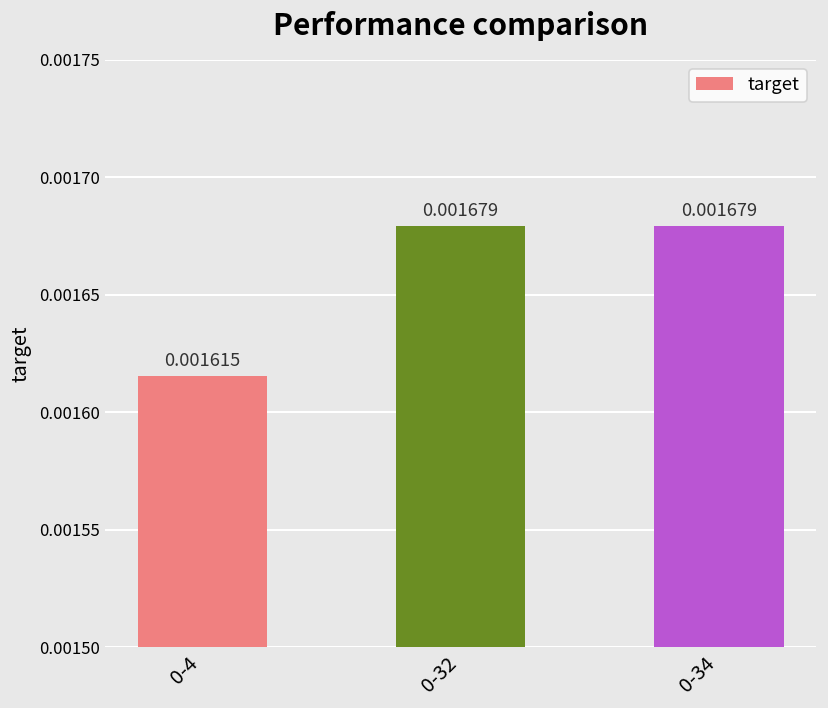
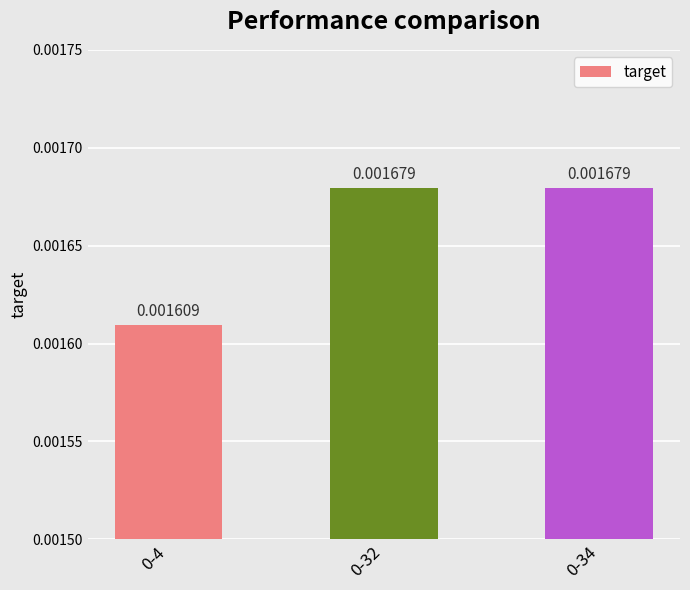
0-4: 0.001615 -> 0.001609
